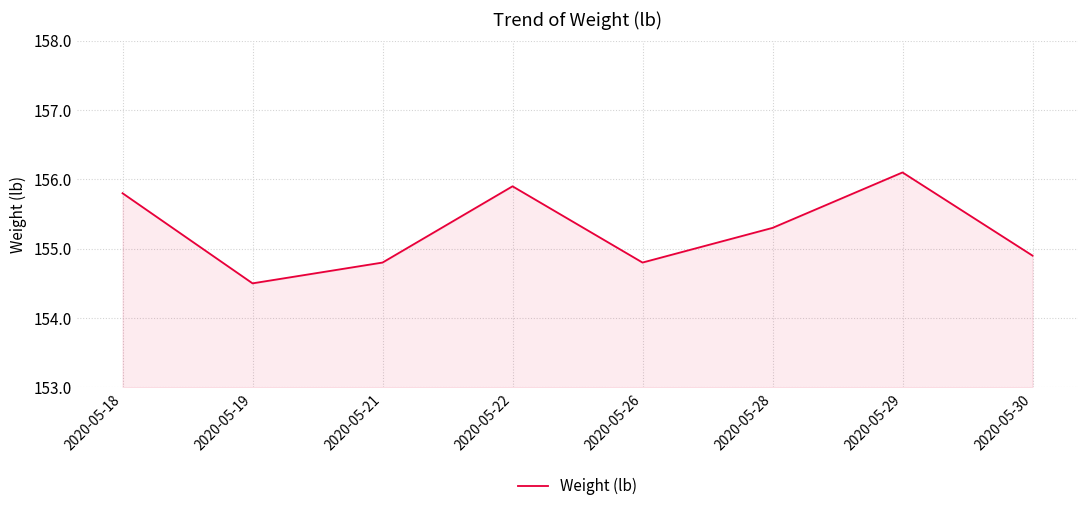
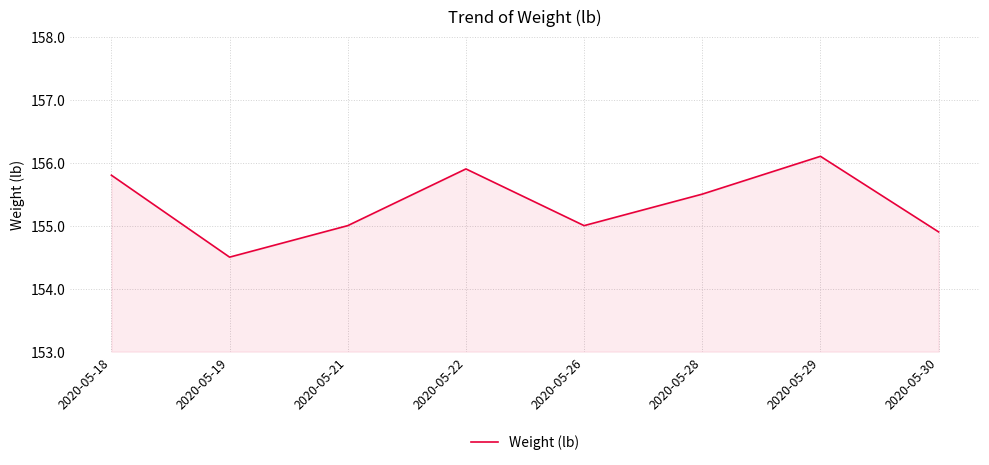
2020-05-21: 154.8 -> 155.0
2020-05-26: 154.8 -> 155.0
2020-05-28: 155.3 -> 155.5
